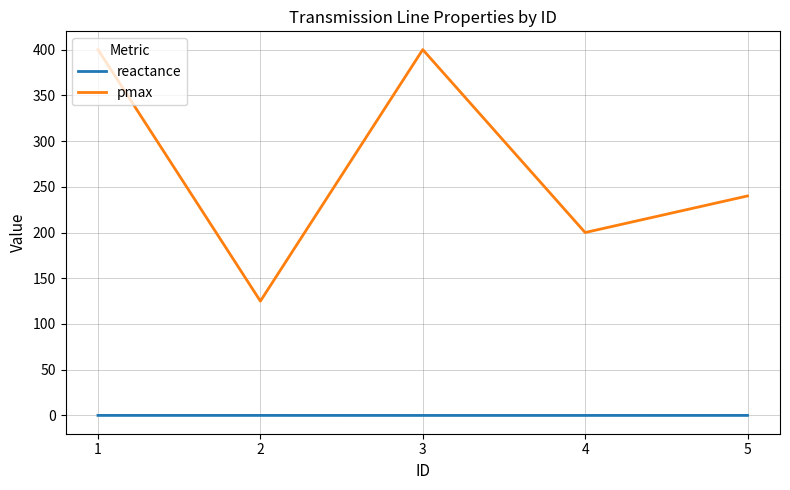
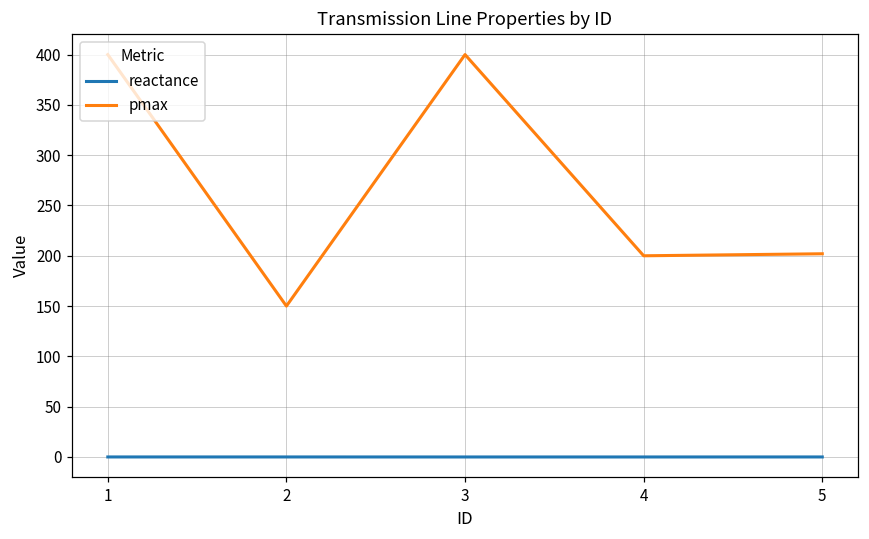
pmax, 2: 130 -> 150
pmax, 5: 240 -> 200
